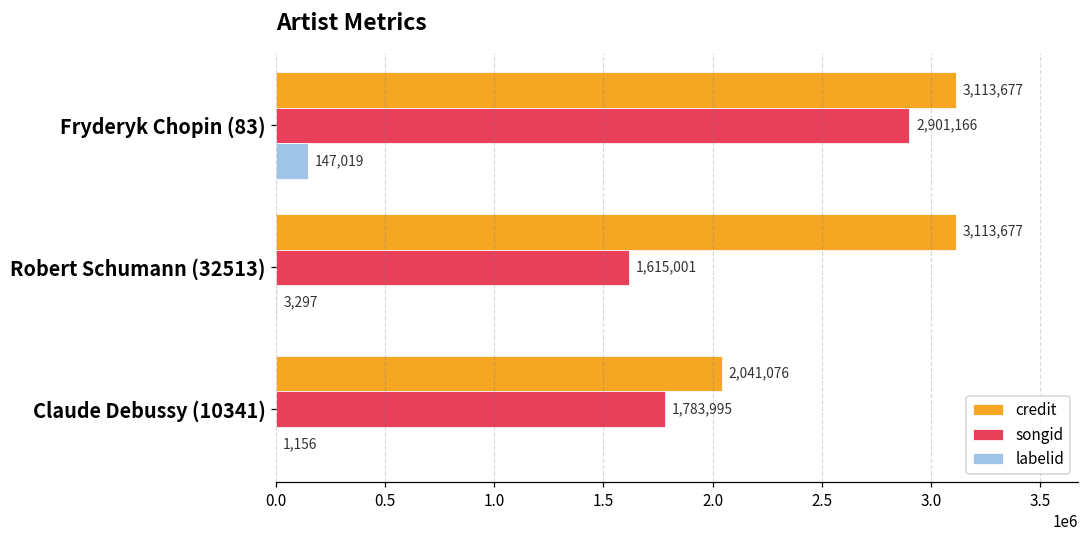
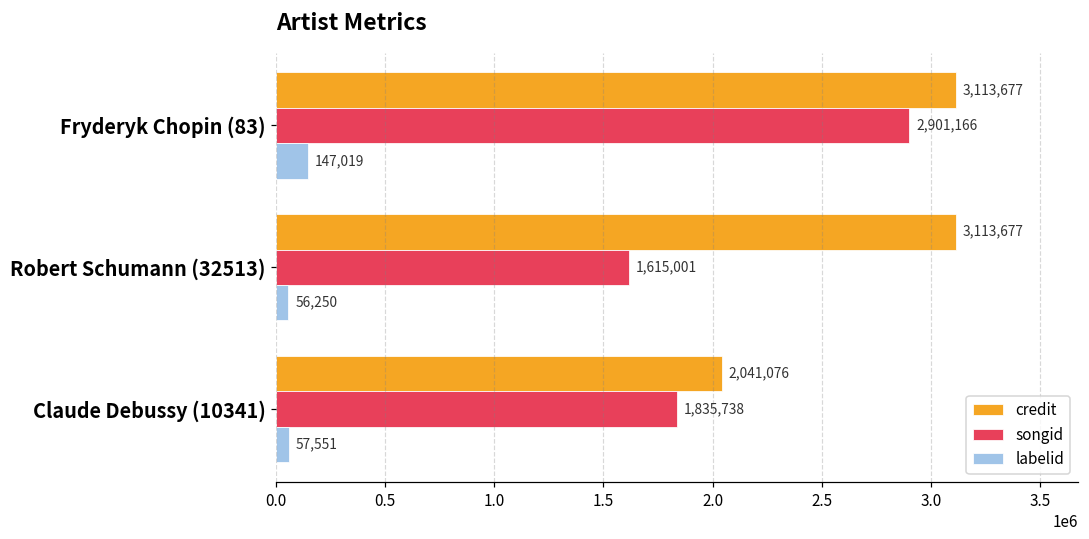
labelid, Robert Schumann (32513): 3,297 -> 56,250
songid, Claude Debussy (10341): 1,783,995 -> 1,835,738
labelid, Claude Debussy (10341): 1,156 -> 57,551
